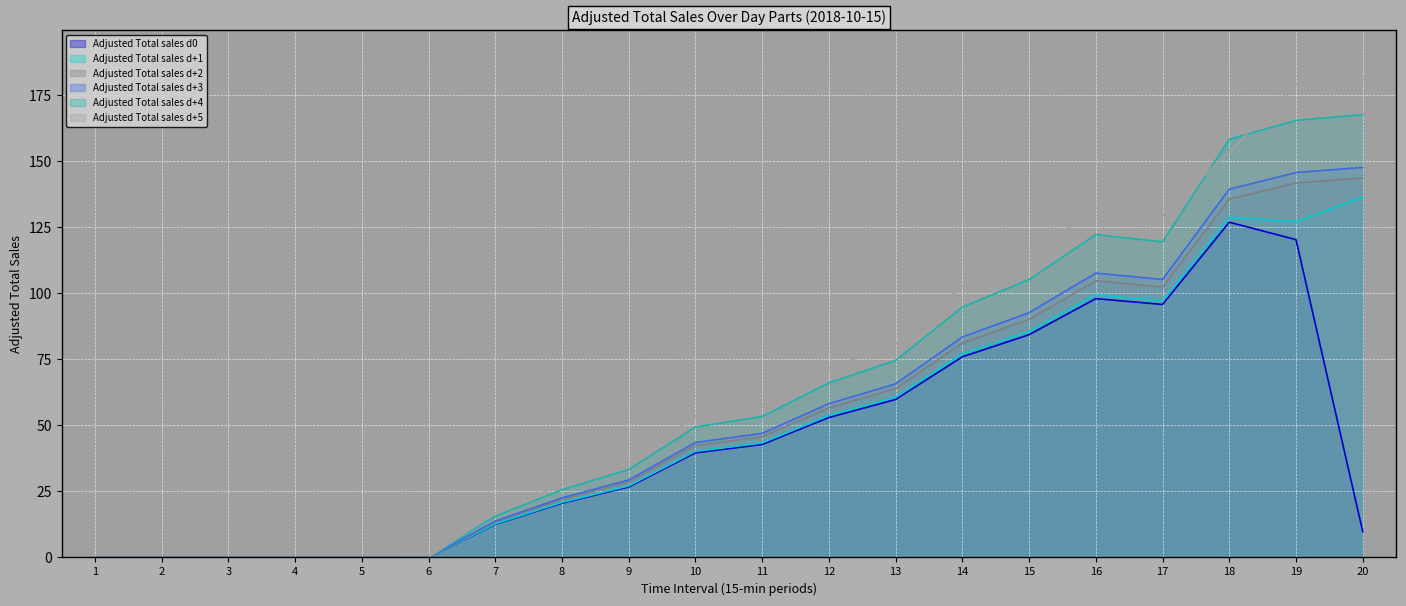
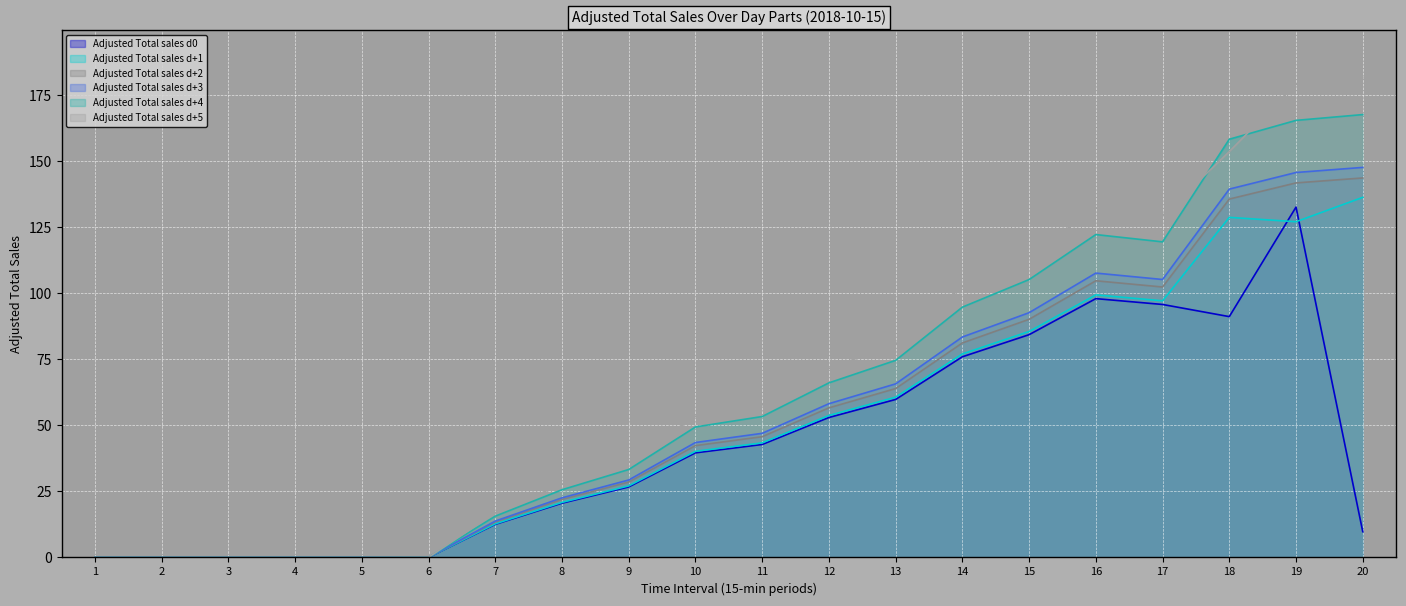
Adjusted Total sales d0, 18: 127 -> 91
Adjusted Total sales d0, 19: 120 -> 133
